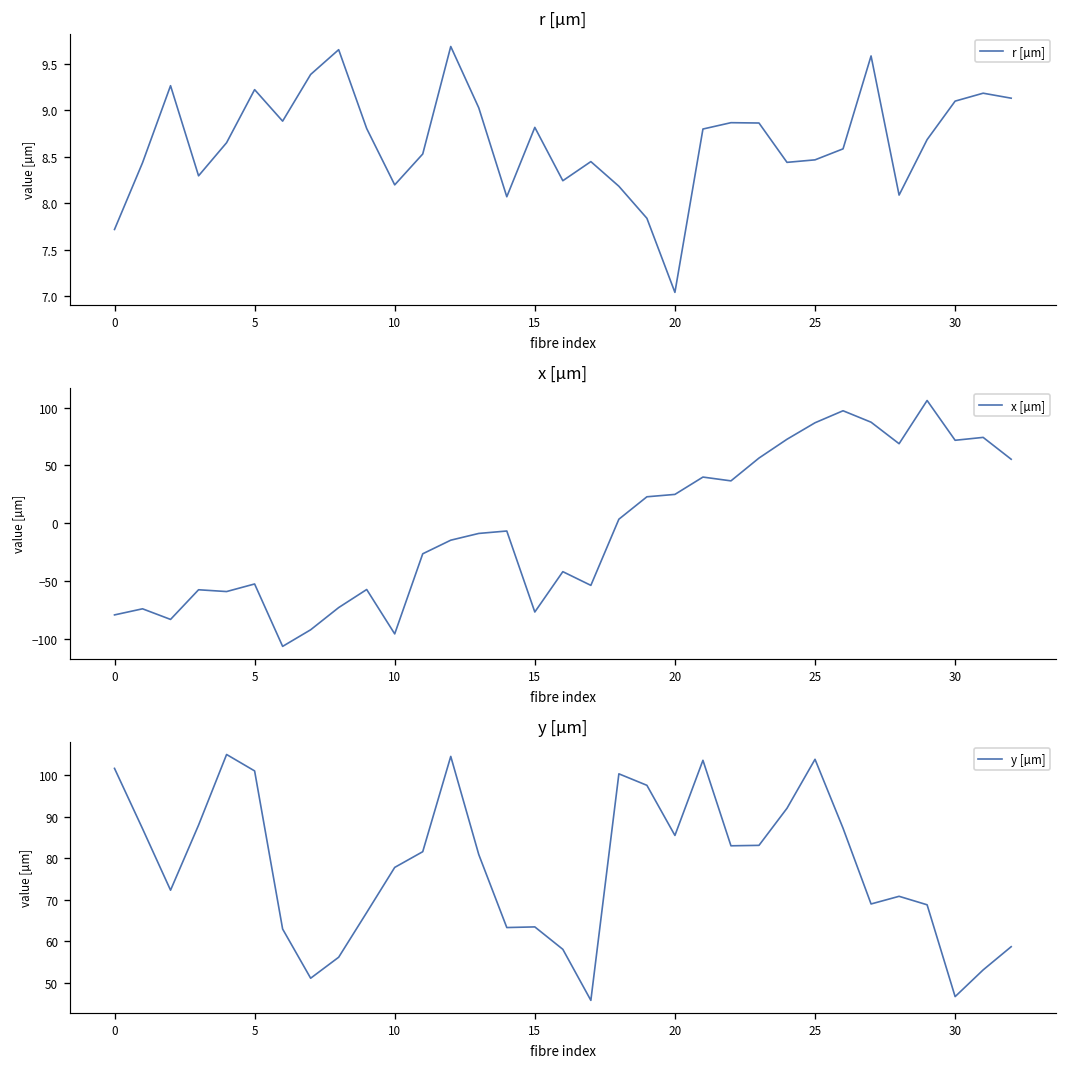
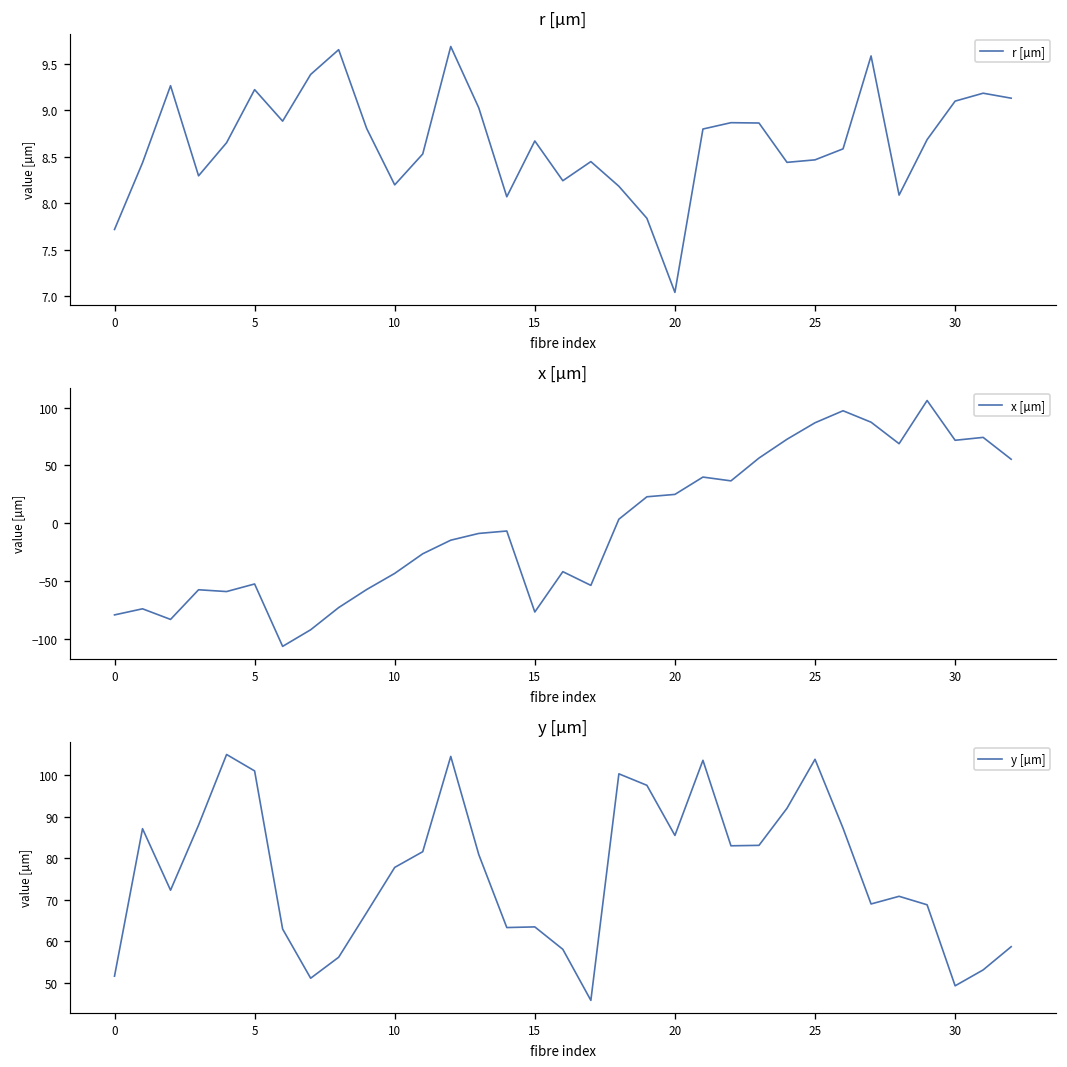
r [µm], 15: 8.8 -> 8.7
x [µm], 10: -100 -> -40
y [µm], 0: 102 -> 52
y [µm], 30: 47 -> 49
